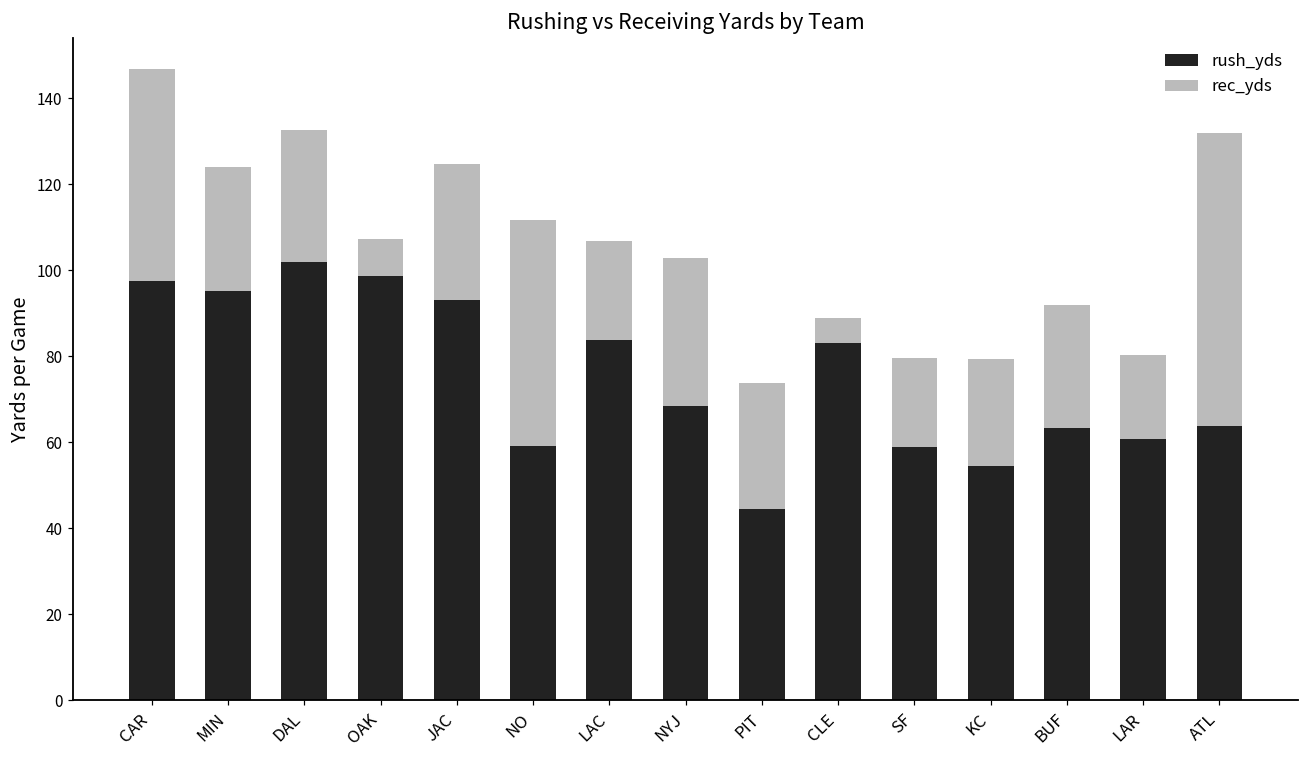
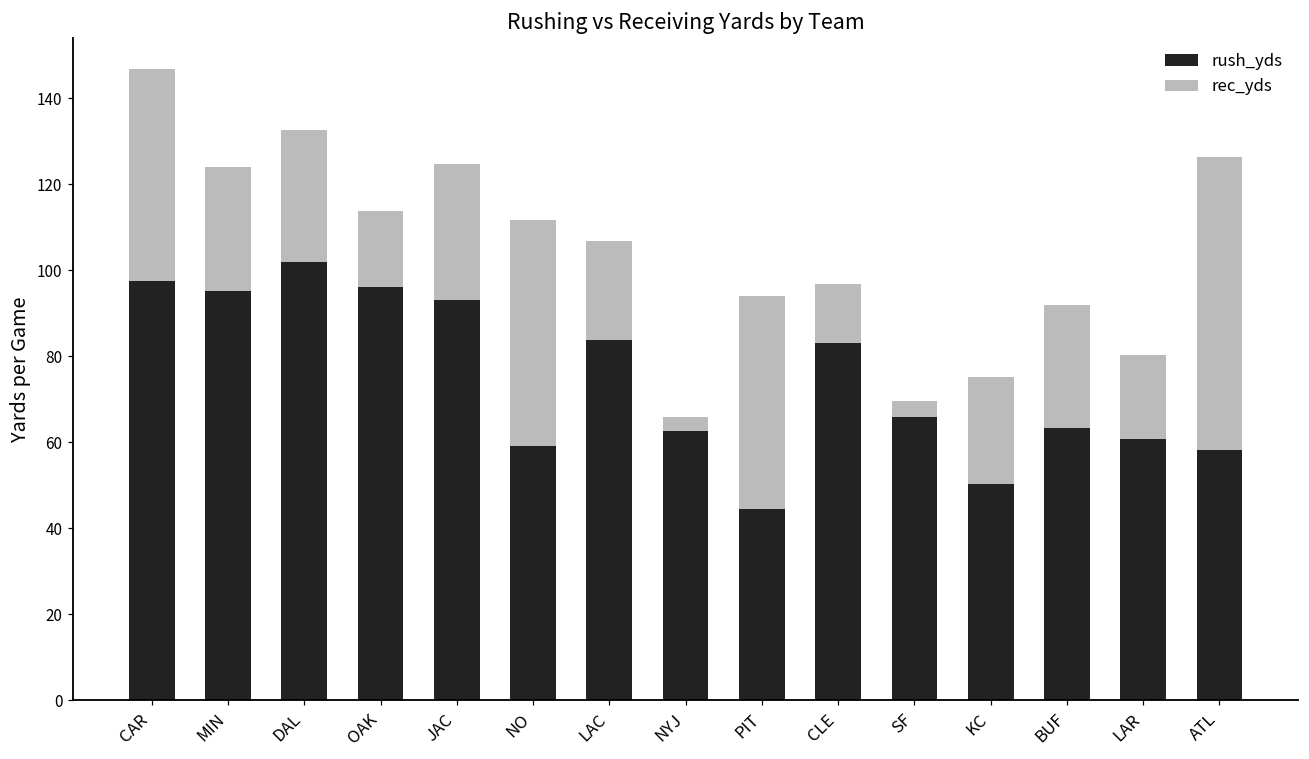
rush_yds, OAK: 99 -> 96
rec_yds, OAK: 9 -> 18
rush_yds, NYJ: 69 -> 63
rec_yds, NYJ: 34 -> 3
rec_yds, PIT: 29 -> 50
rec_yds, CLE: 6 -> 14
rush_yds, SF: 59 -> 66
rec_yds, SF: 21 -> 4
rush_yds, KC: 55 -> 50
rush_yds, ATL: 64 -> 58
